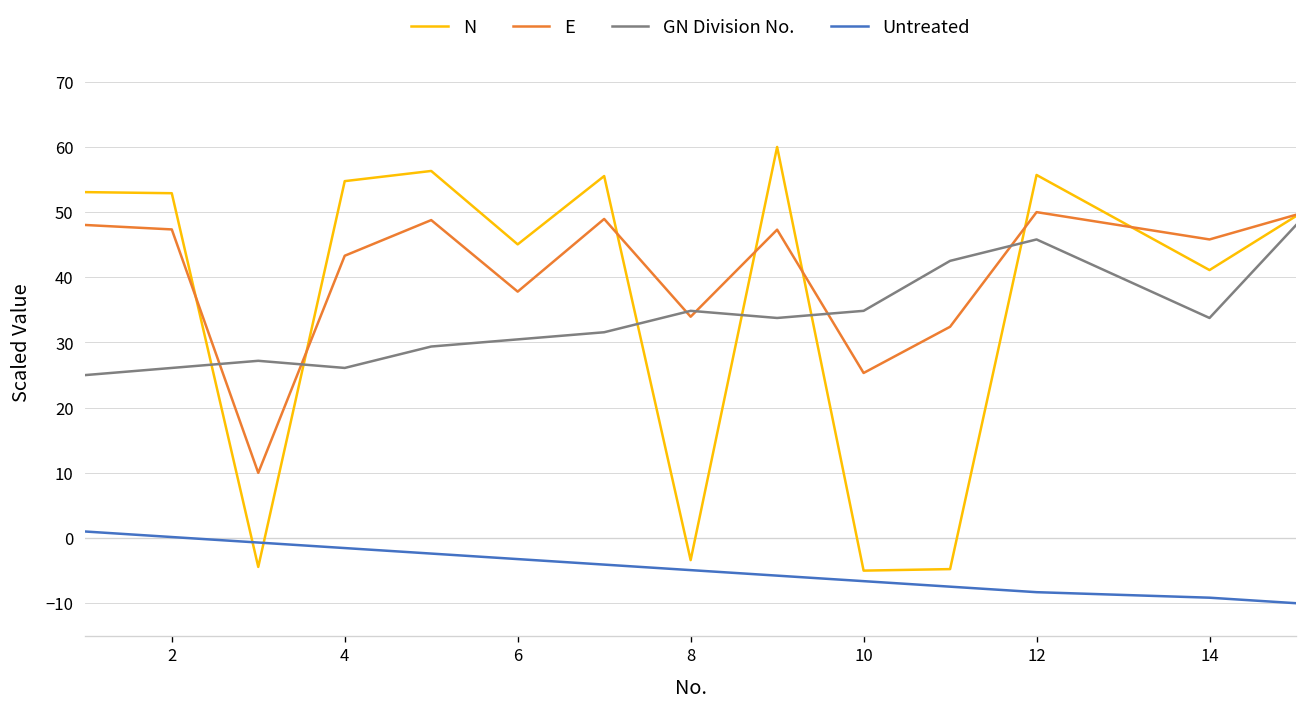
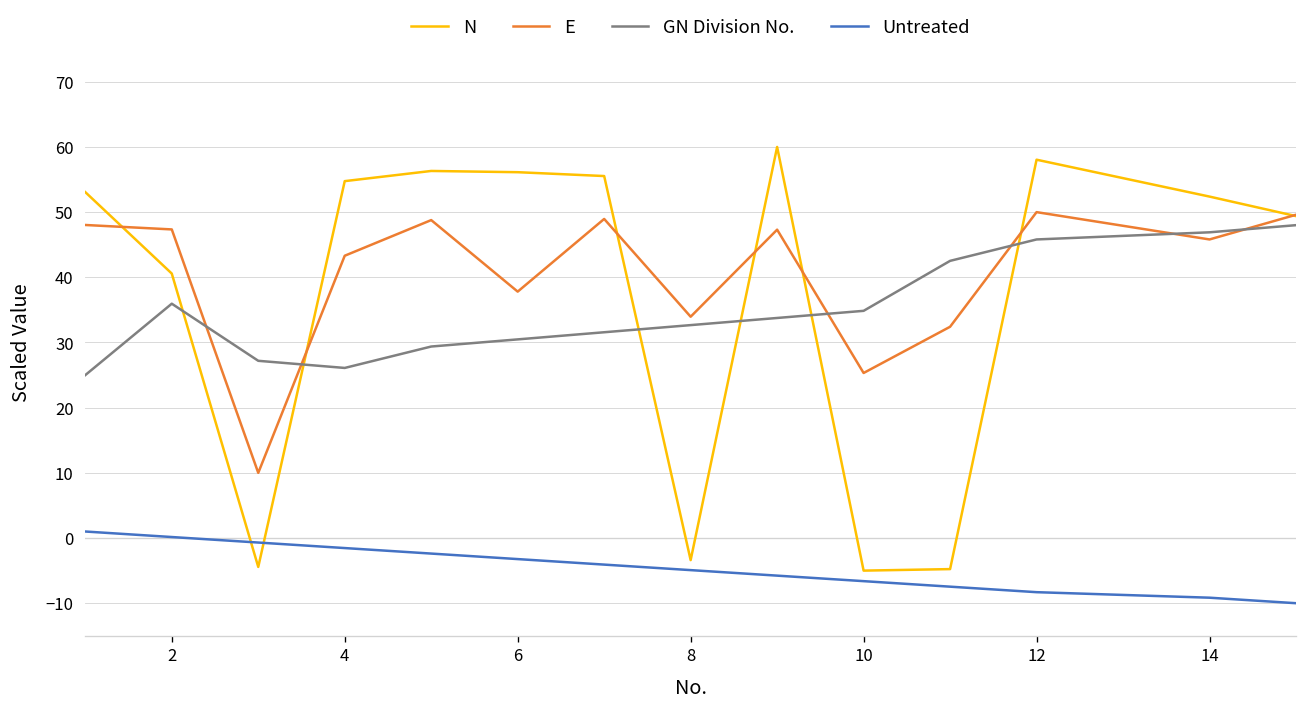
N, 2: 53 -> 41
GN Division No., 2: 26 -> 36
N, 6: 45 -> 56
GN Division No., 8: 35 -> 33
N, 12: 56 -> 58
N, 14: 41 -> 52
GN Division No., 14: 34 -> 47
